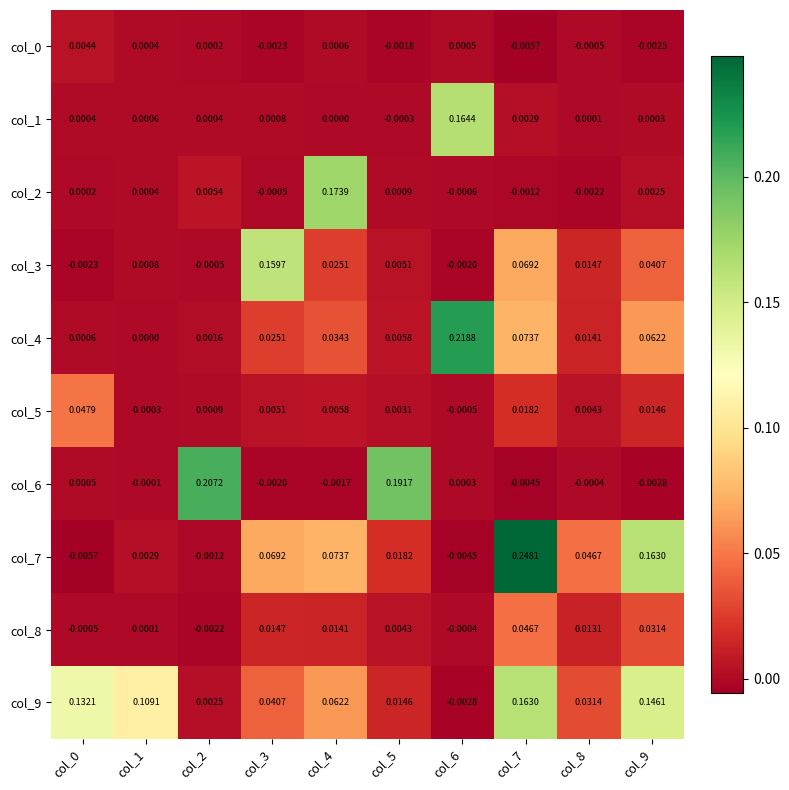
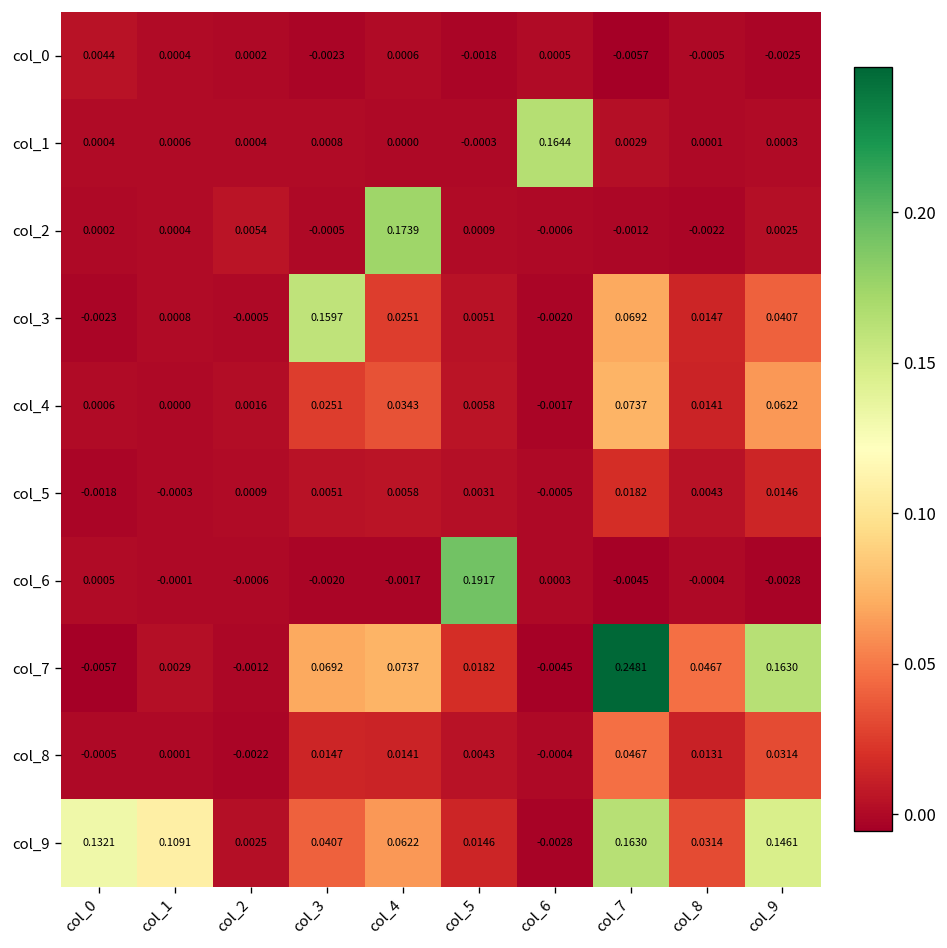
col_4, col_6: 0.2188 -> -0.0017
col_5, col_0: 0.0479 -> -0.0018
col_6, col_2: 0.2072 -> -0.0006
